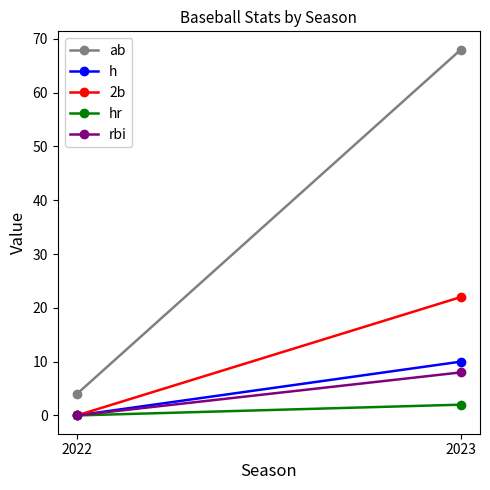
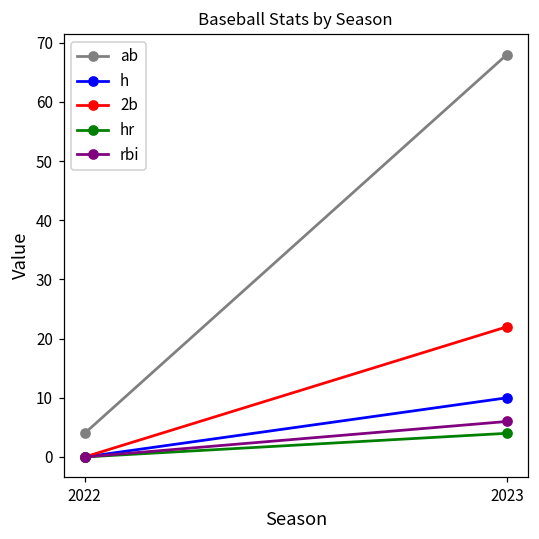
hr, 2023: 2 -> 4
rbi, 2023: 8 -> 6
